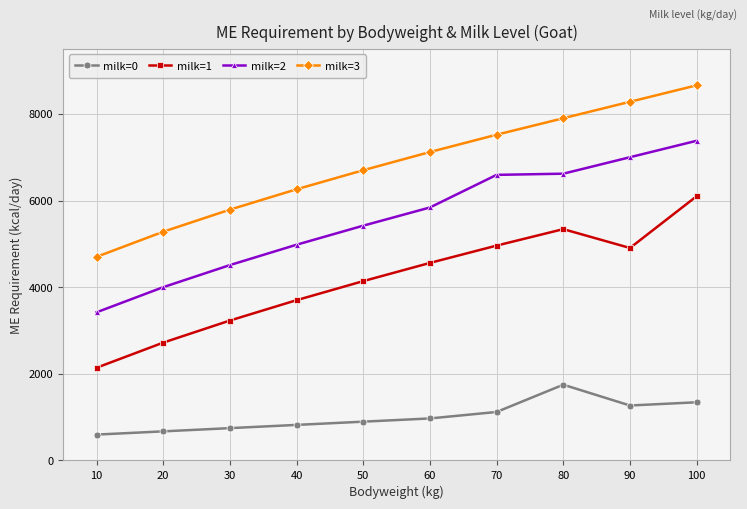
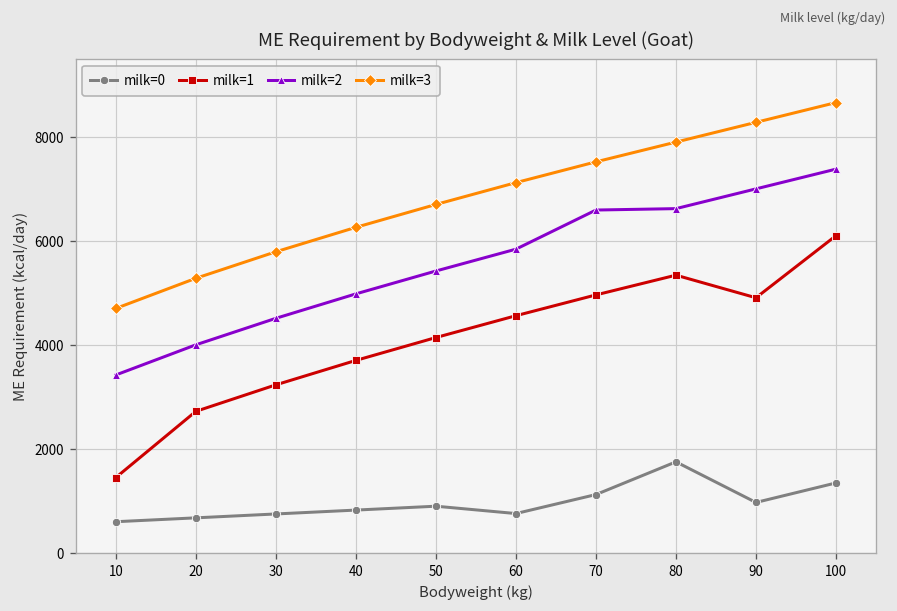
milk=1, 10: 2100 -> 1400
milk=0, 60: 1000 -> 800
milk=0, 90: 1300 -> 1000
